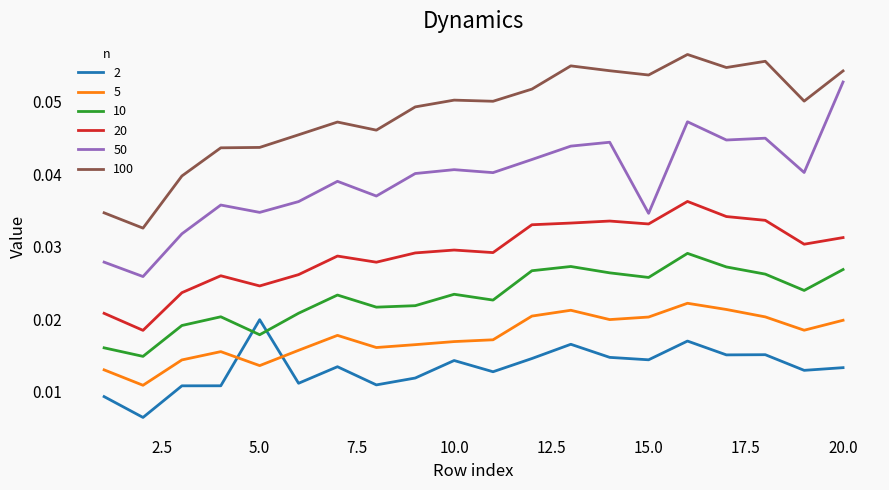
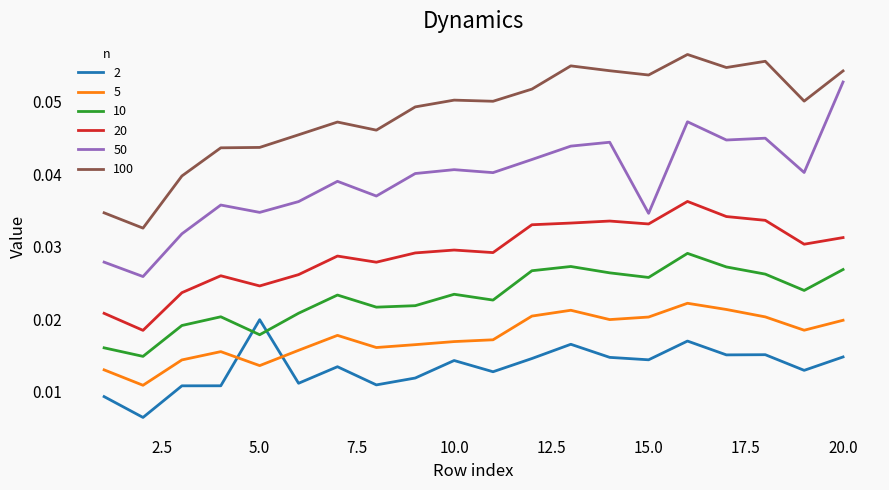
2, 20.0: 0.013 -> 0.015
